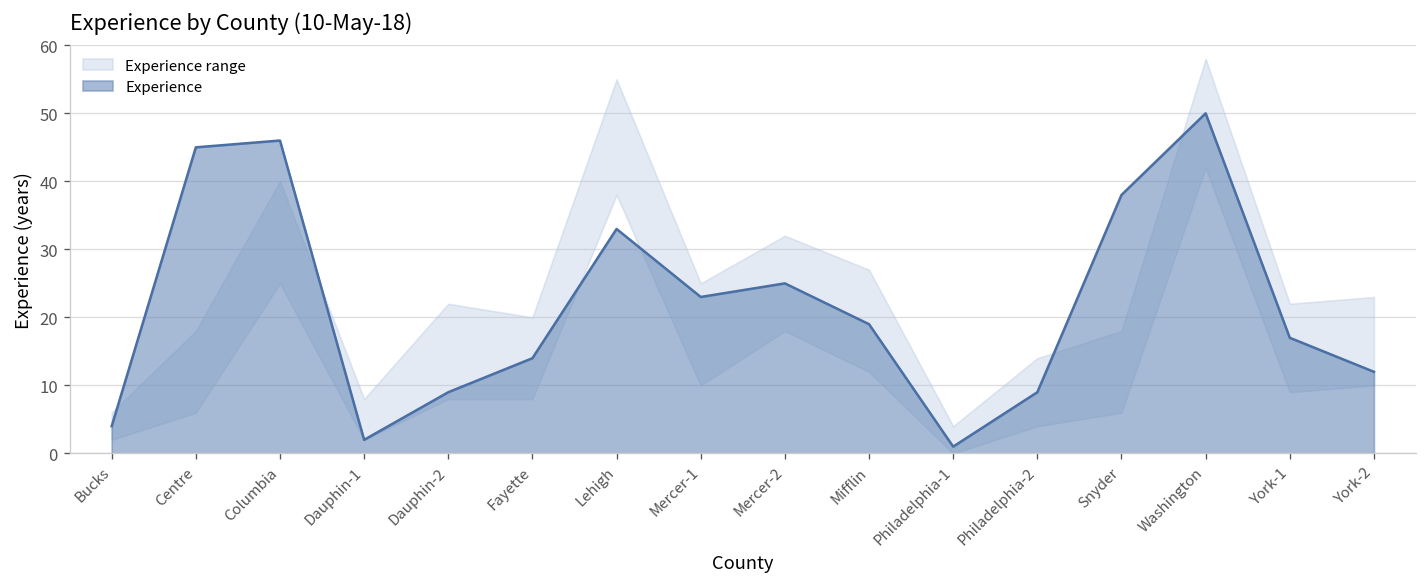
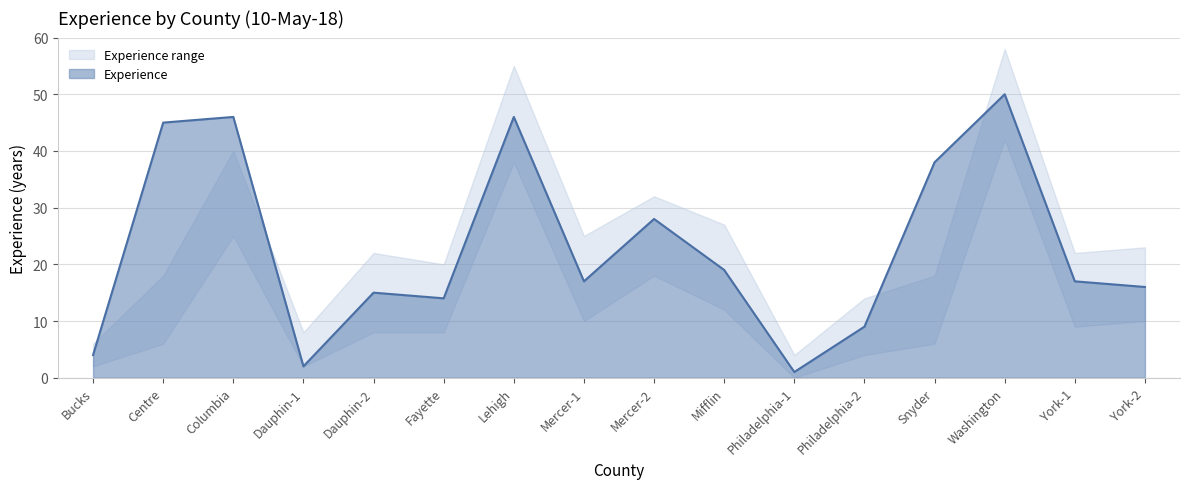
Experience, Dauphin-2: 9 -> 15
Experience, Lehigh: 33 -> 46
Experience, Mercer-1: 23 -> 17
Experience, Mercer-2: 25 -> 28
Experience, York-2: 12 -> 16
